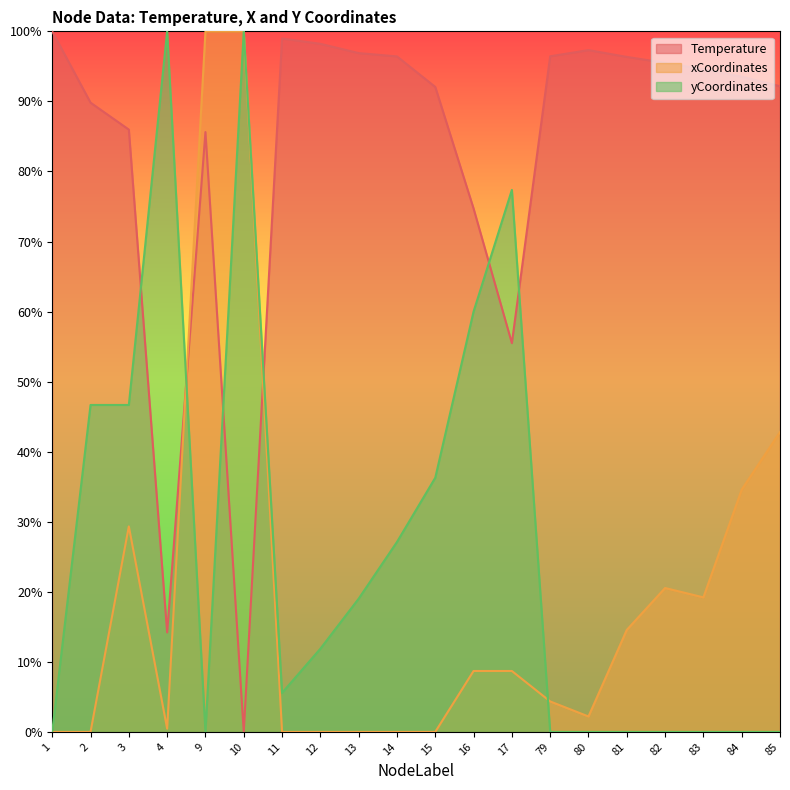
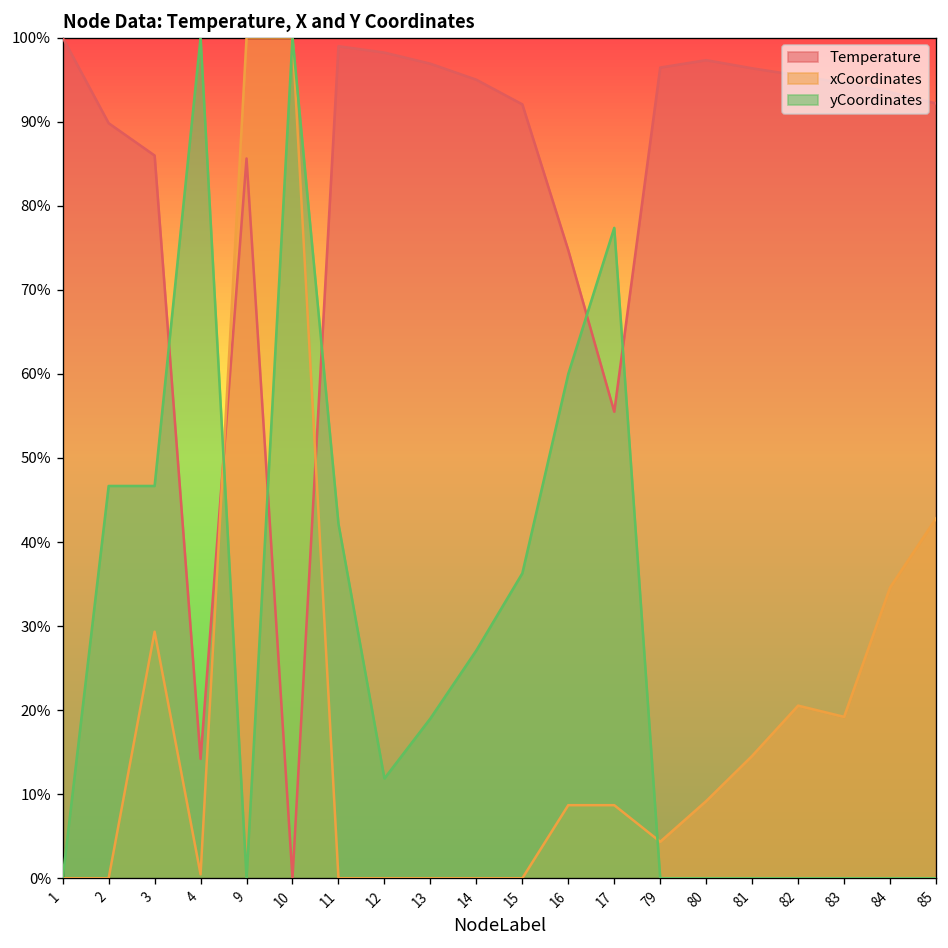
yCoordinates, 11: 6% -> 42%
Temperature, 14: 96% -> 95%
xCoordinates, 80: 2% -> 9%
